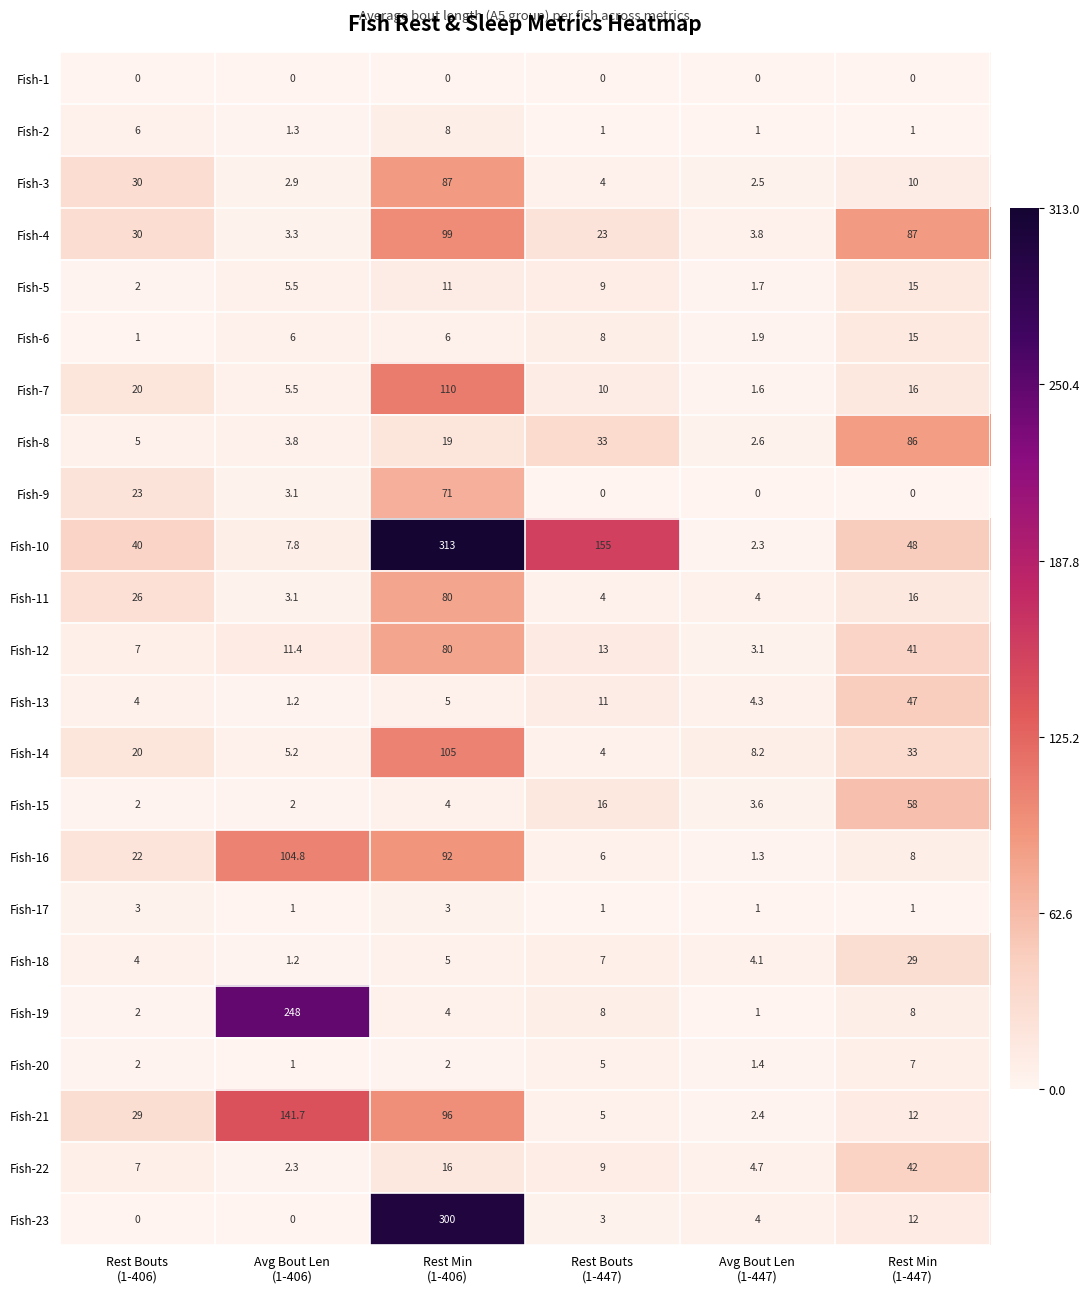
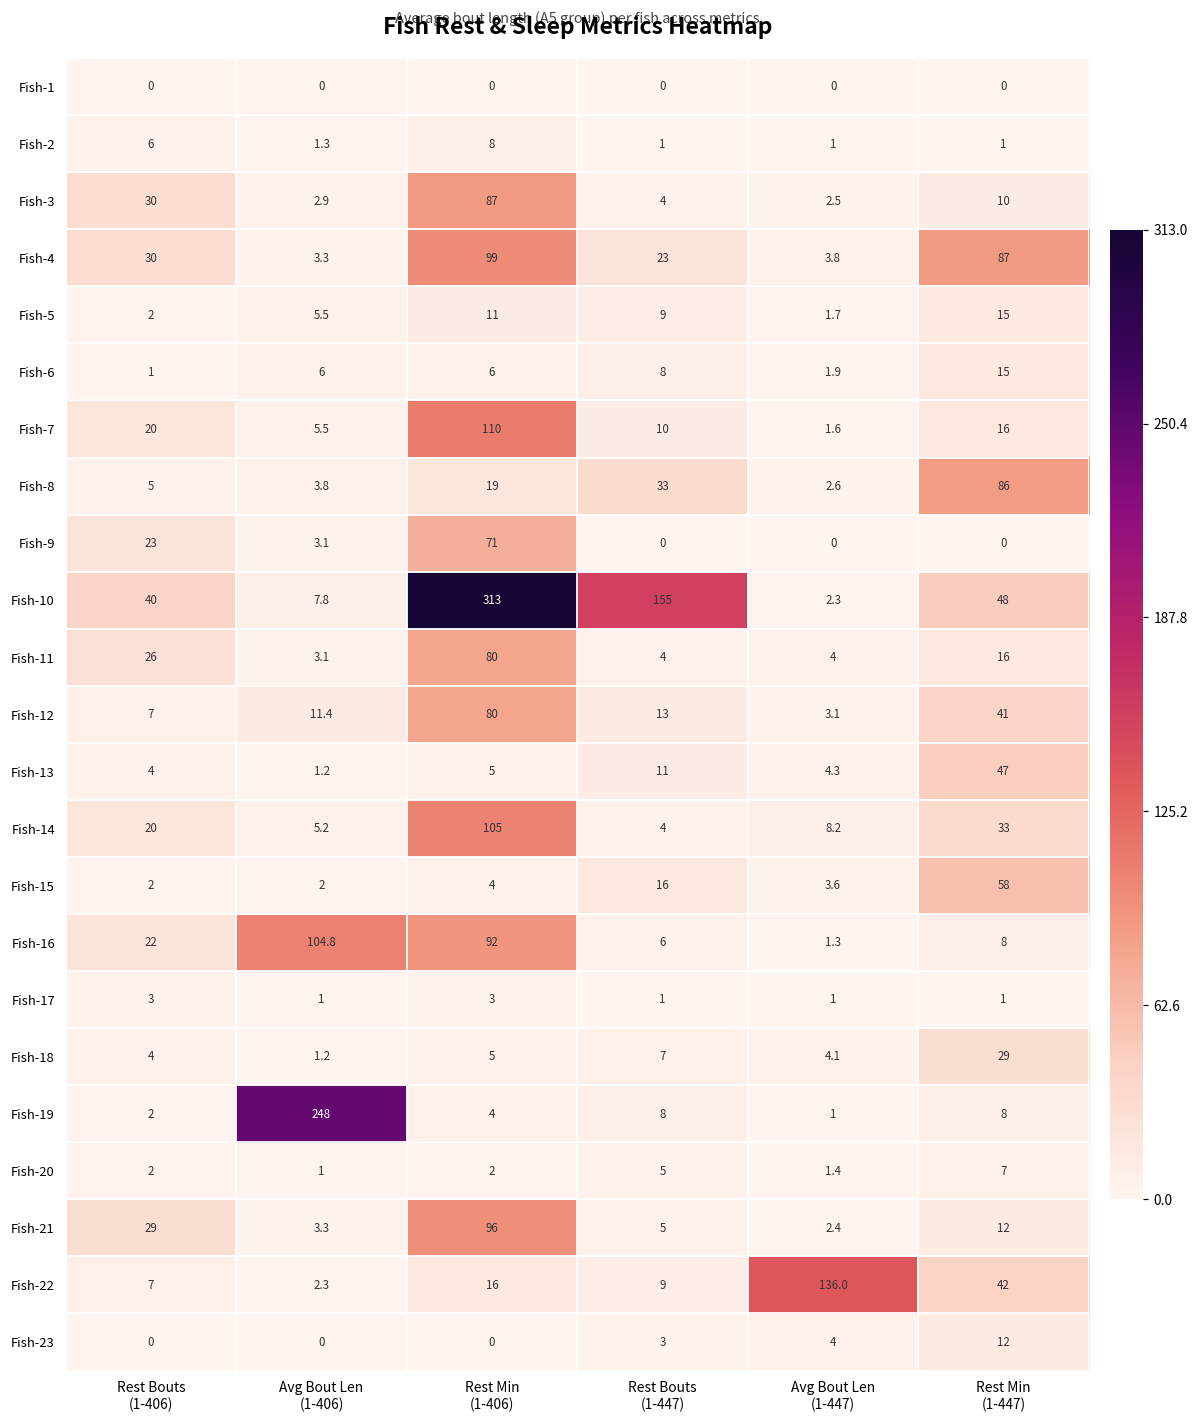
Fish-21, Avg Bout Len (1-406): 141.7 -> 3.3
Fish-22, Avg Bout Len (1-447): 4.7 -> 136.0
Fish-23, Rest Min (1-406): 300 -> 0
